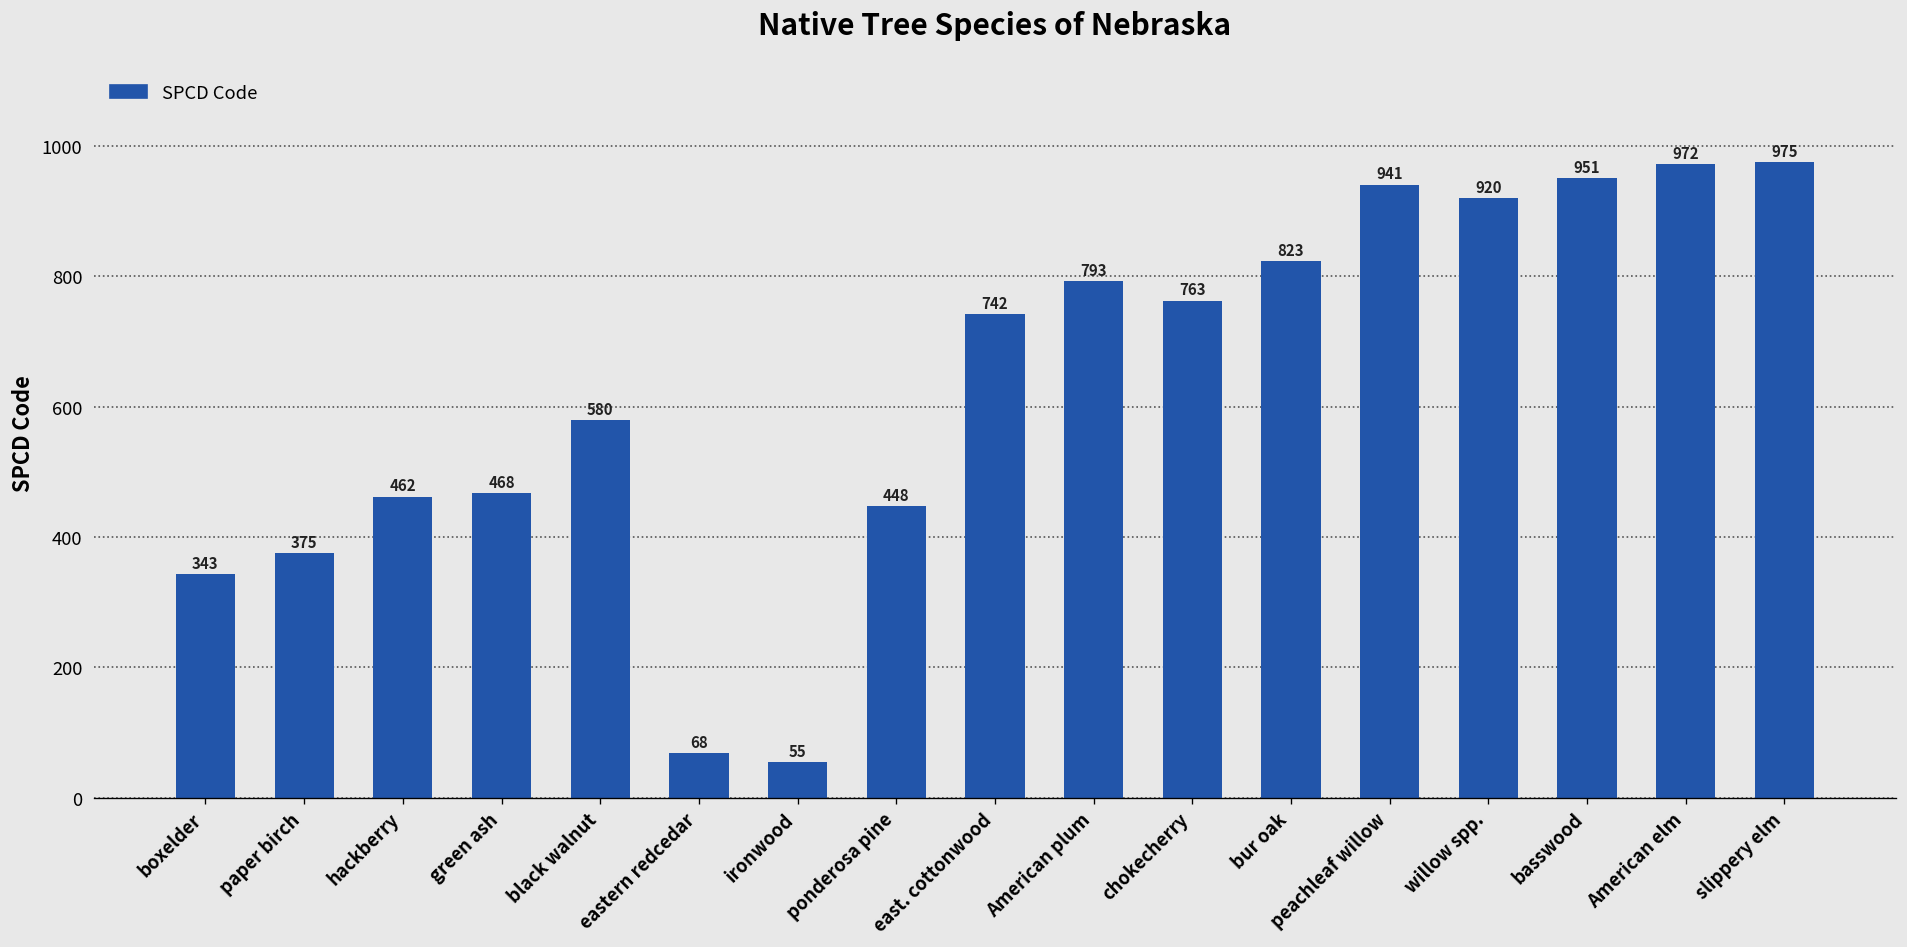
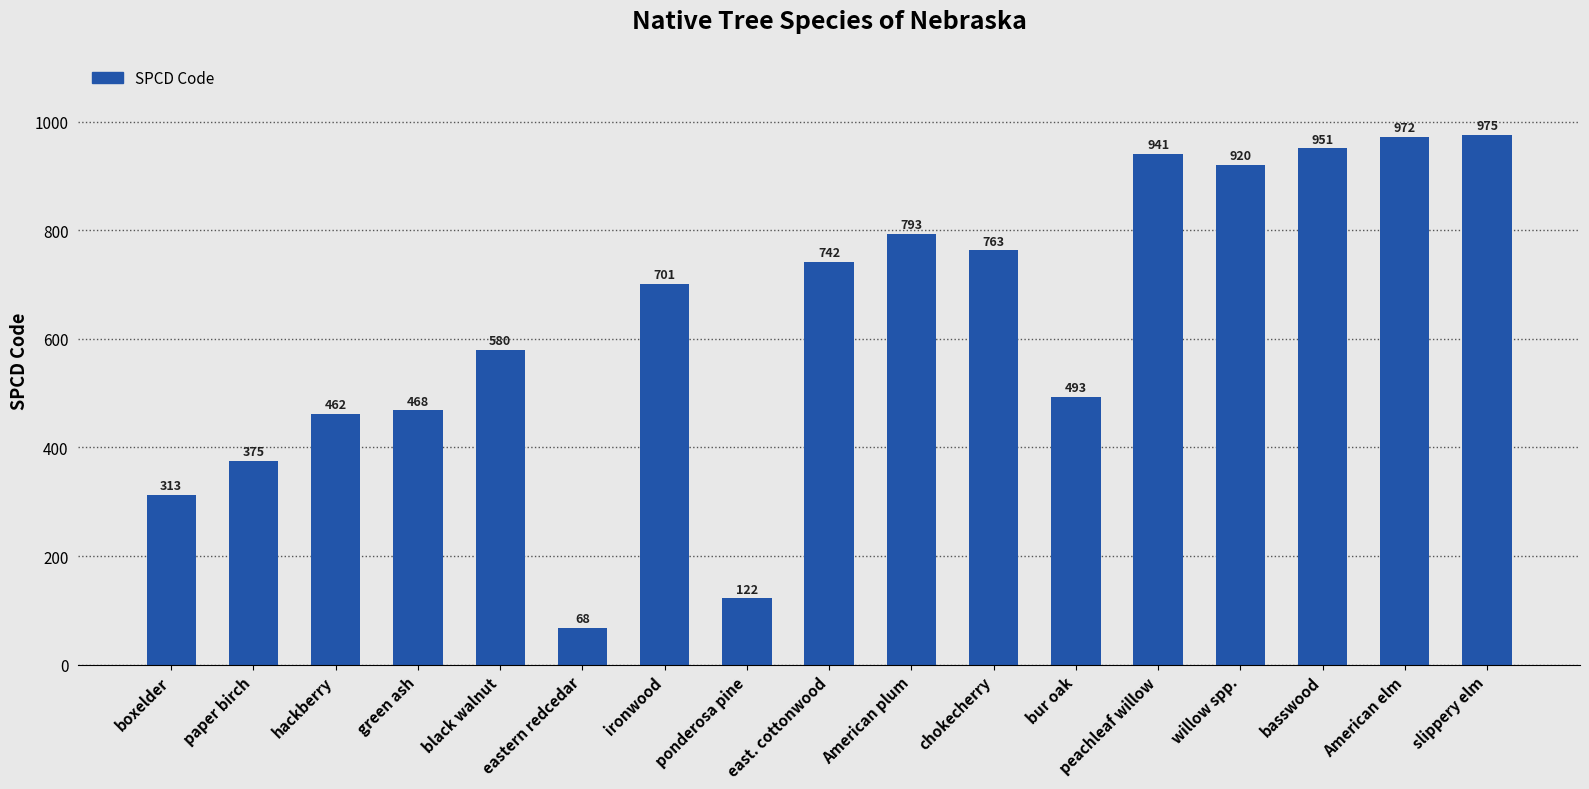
boxelder: 343 -> 313
ironwood: 55 -> 701
ponderosa pine: 448 -> 122
bur oak: 823 -> 493
